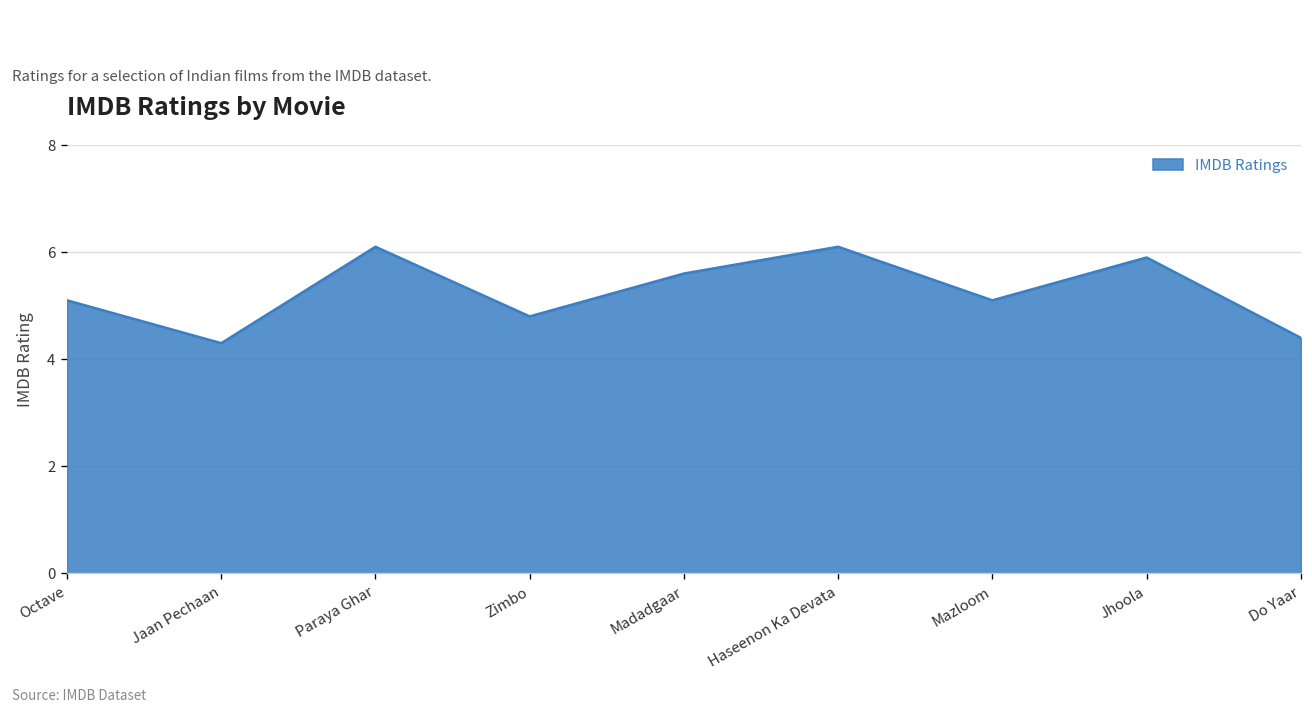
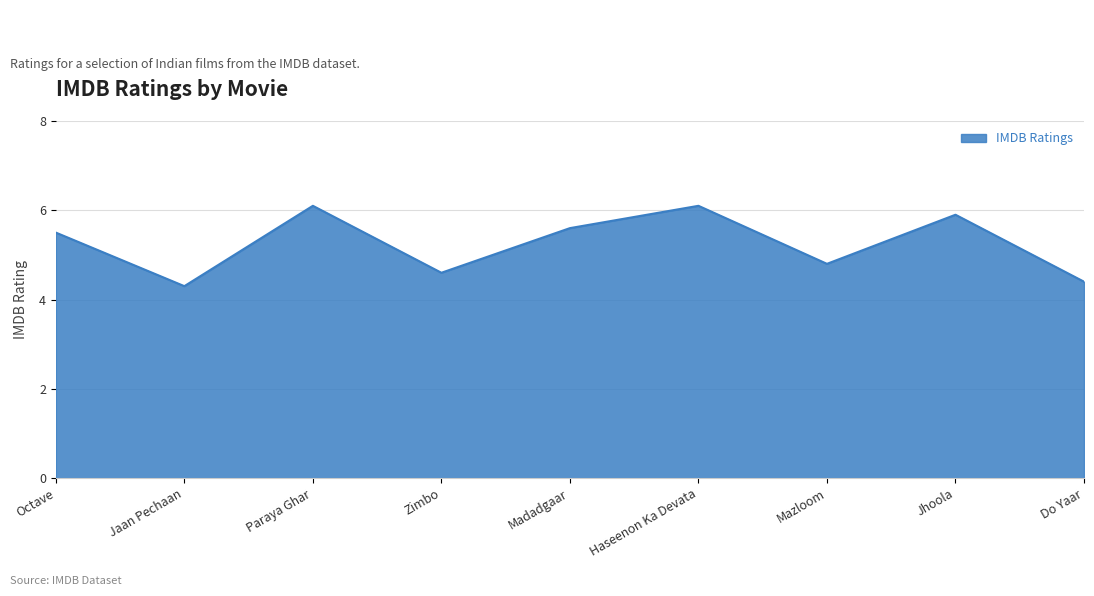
Octave: 5.1 -> 5.5
Zimbo: 4.8 -> 4.6
Mazloom: 5.1 -> 4.8
